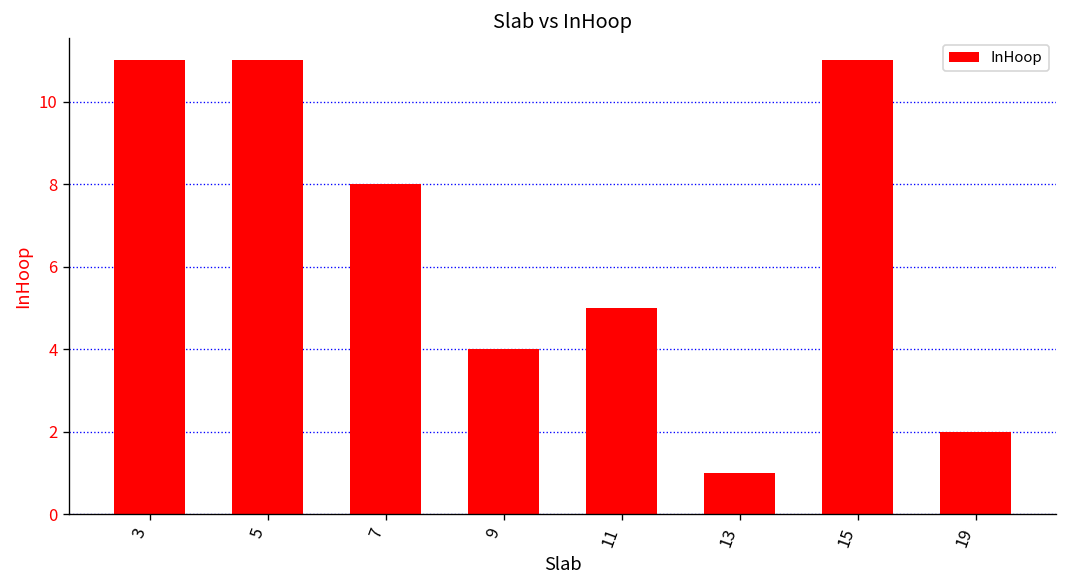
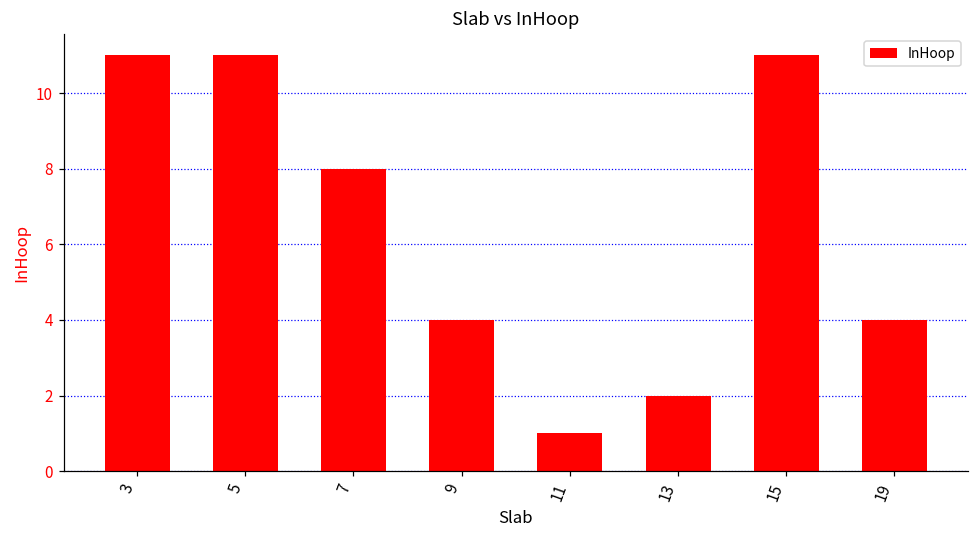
11: 5 -> 1
13: 1 -> 2
19: 2 -> 4
